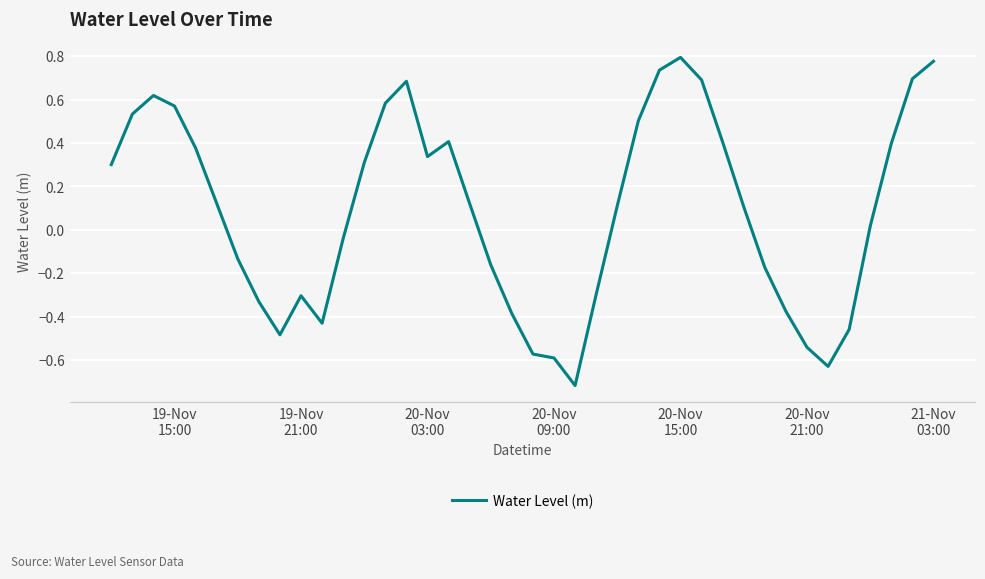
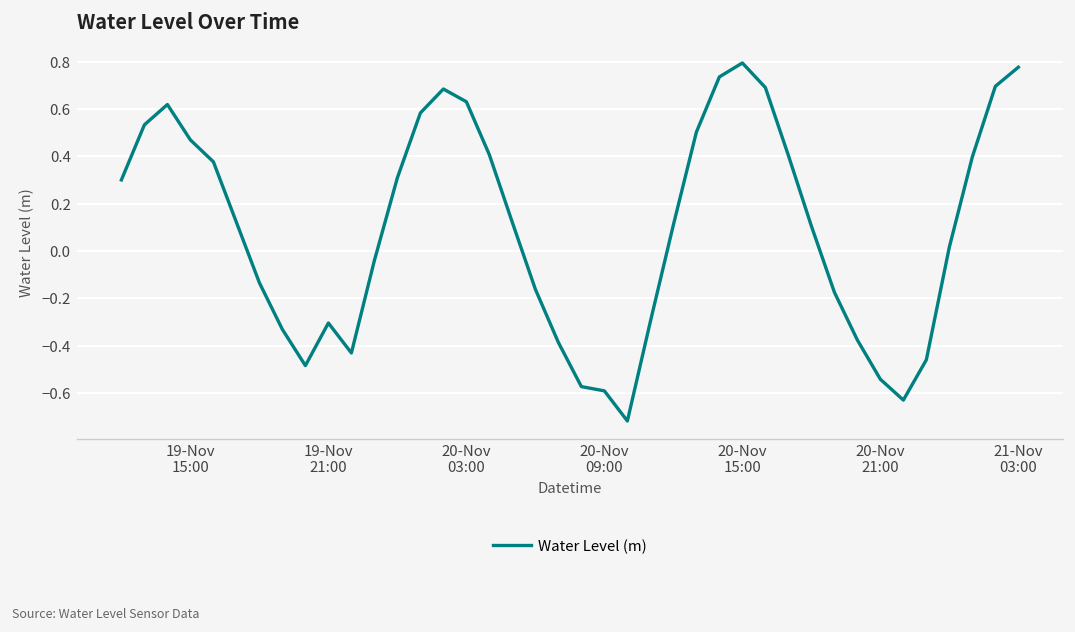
19-Nov 15:00: 0.57 -> 0.47
20-Nov 03:00: 0.34 -> 0.63
